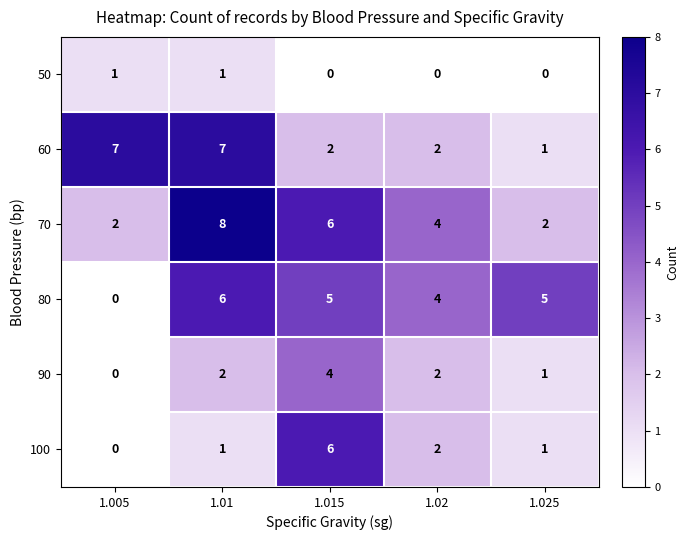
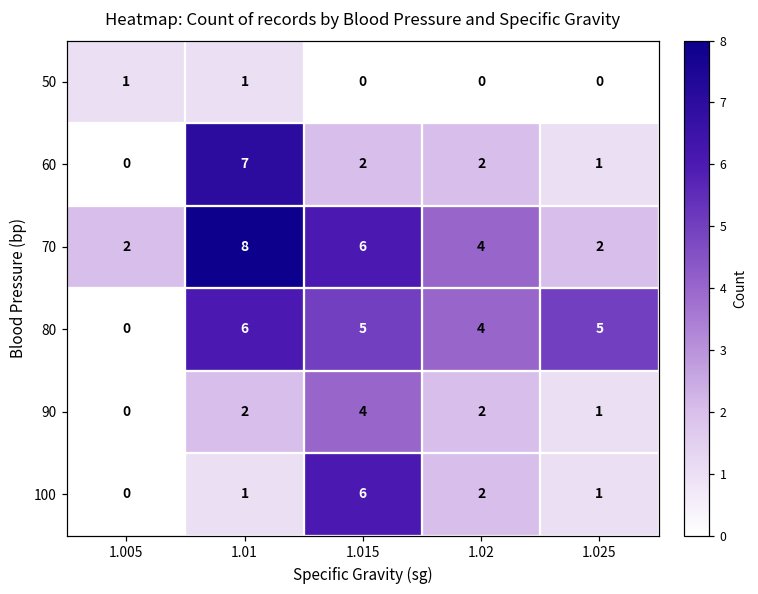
60, 1.005: 7 -> 0
